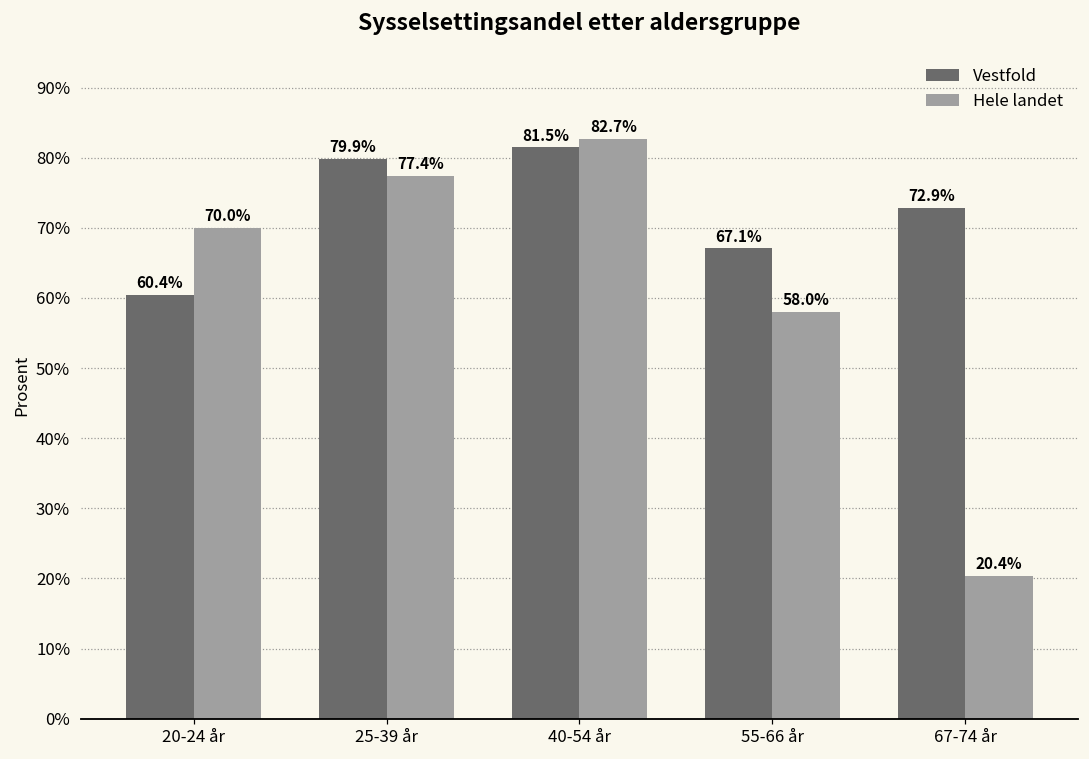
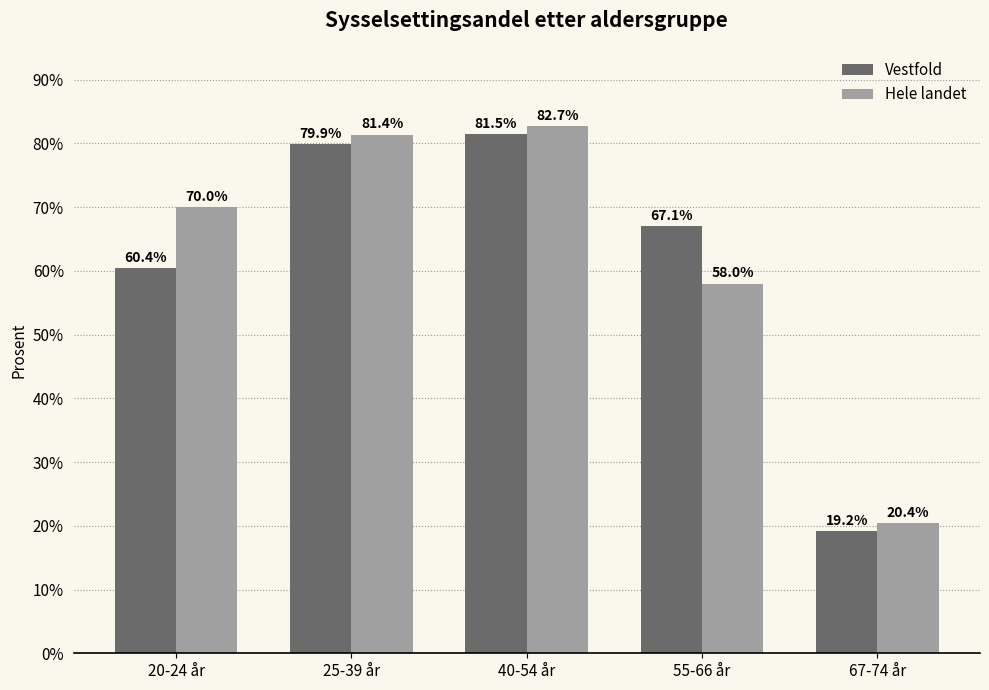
Hele landet, 25-39 år: 77.4% -> 81.4%
Vestfold, 67-74 år: 72.9% -> 19.2%
